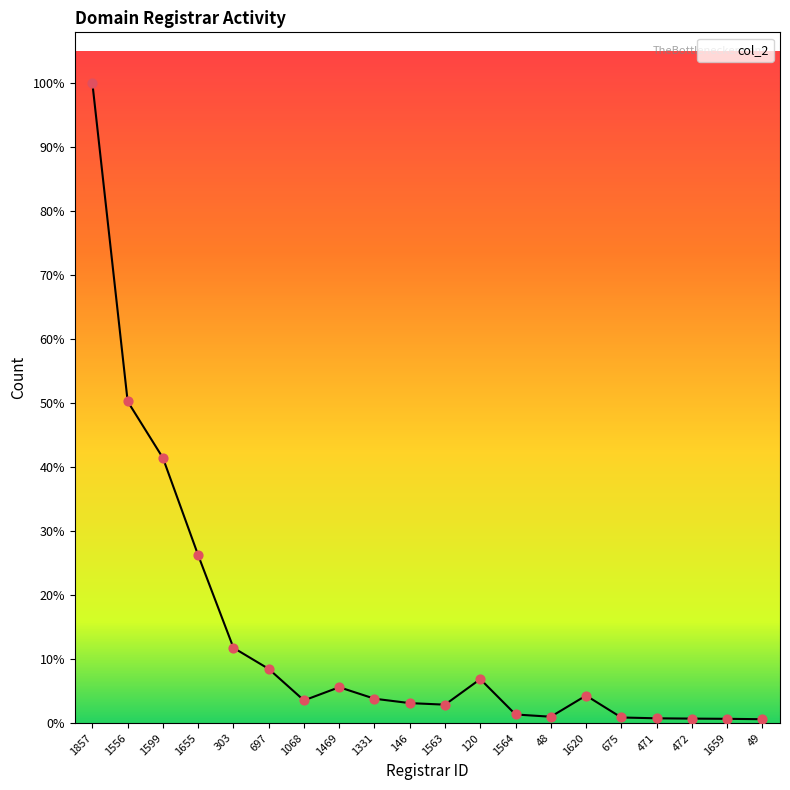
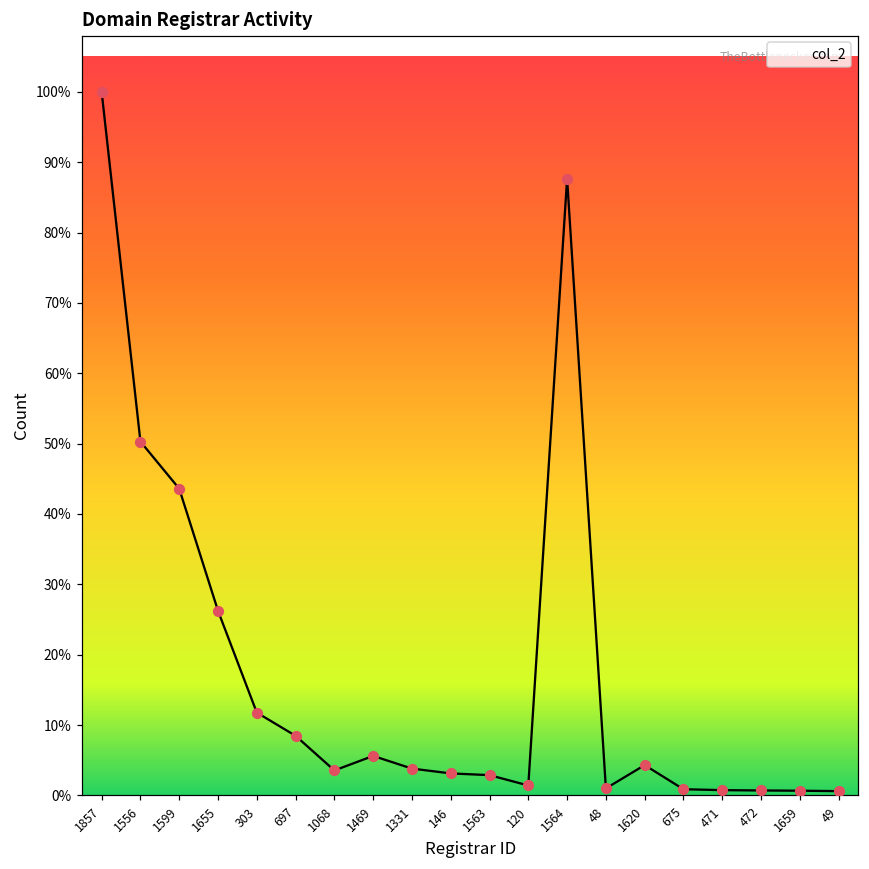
1599: 41% -> 44%
120: 7% -> 1%
1564: 1% -> 88%
